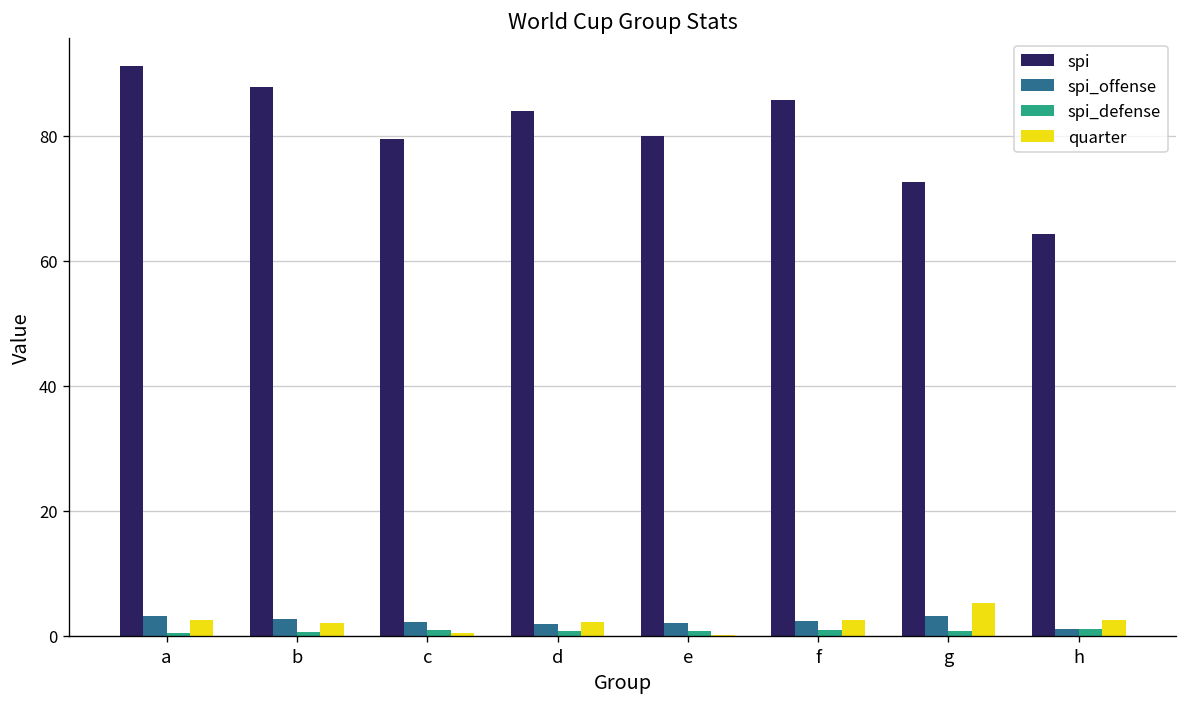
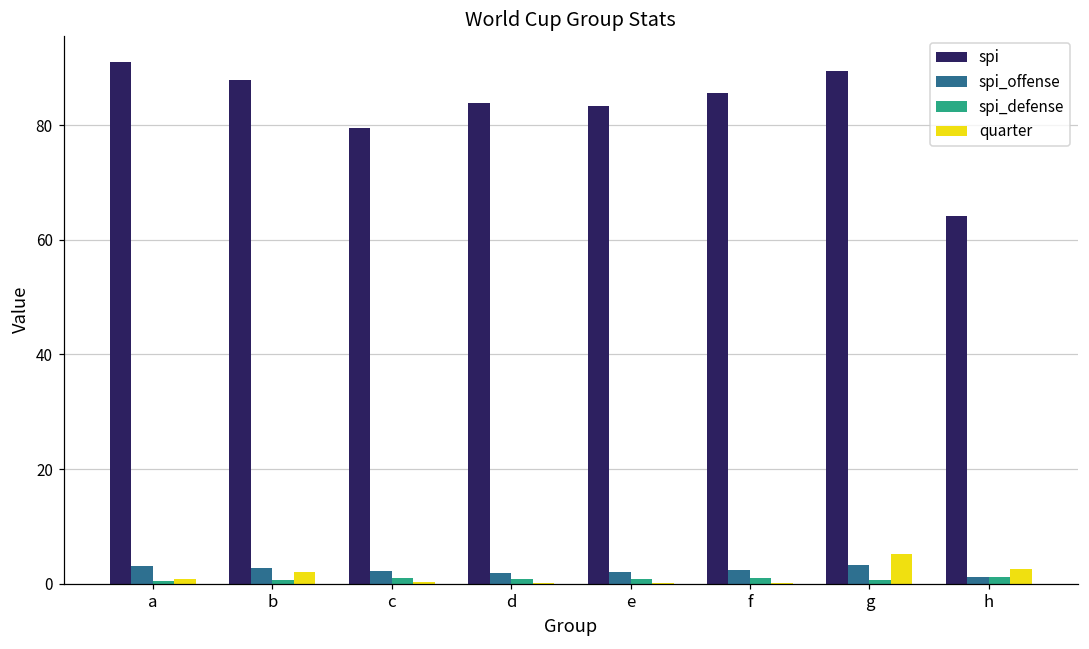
quarter, a: 2 -> 1
quarter, d: 2 -> 0
spi, e: 80 -> 83
quarter, f: 2 -> 0
spi, g: 73 -> 89
